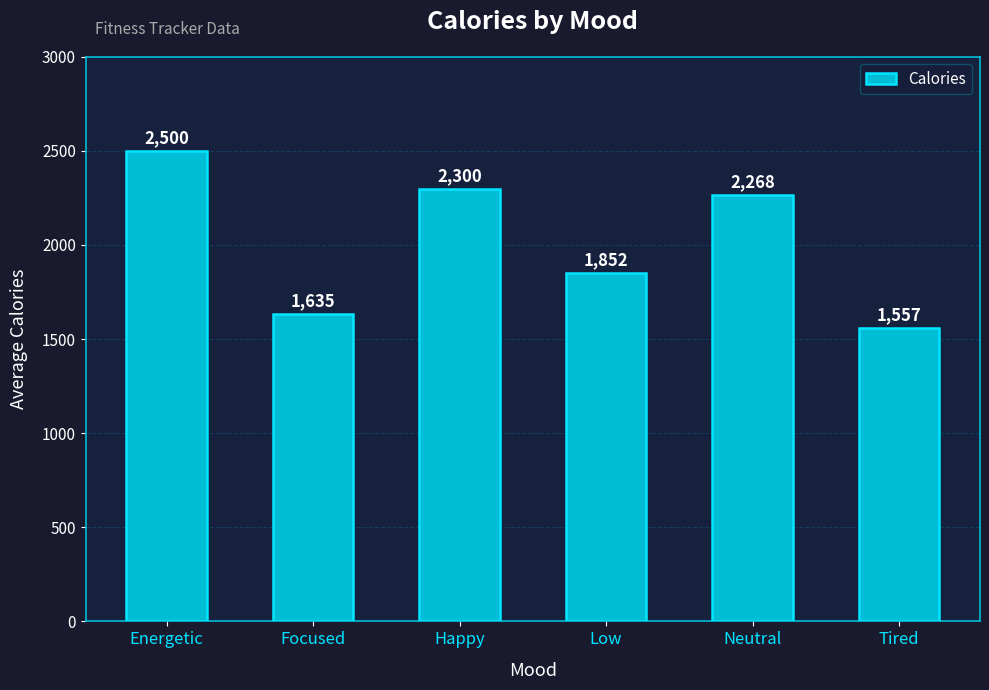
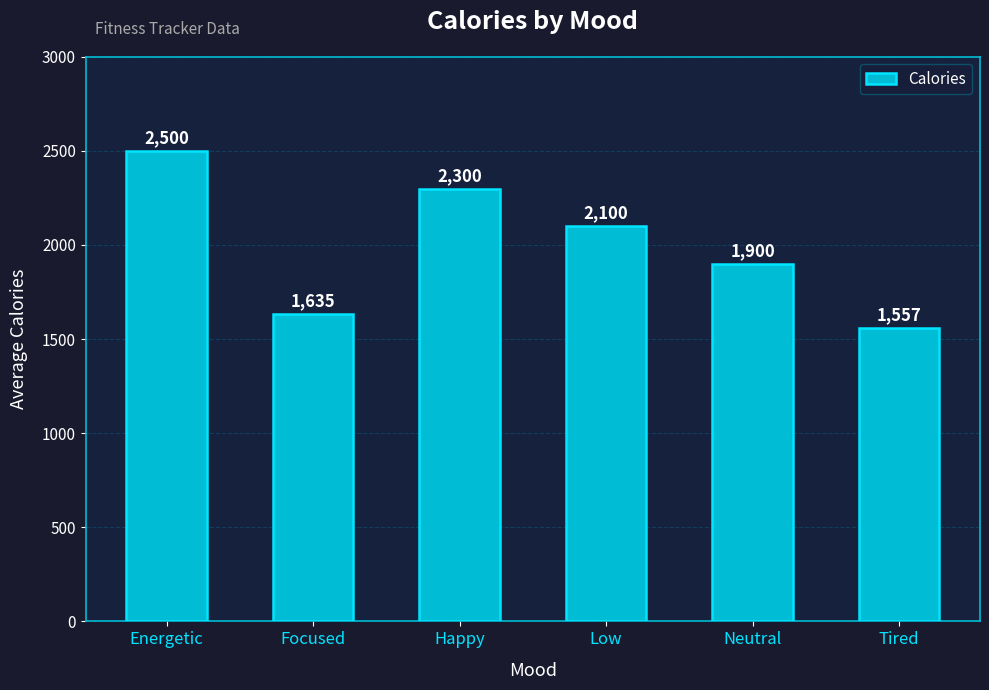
Low: 1,852 -> 2,100
Neutral: 2,268 -> 1,900
